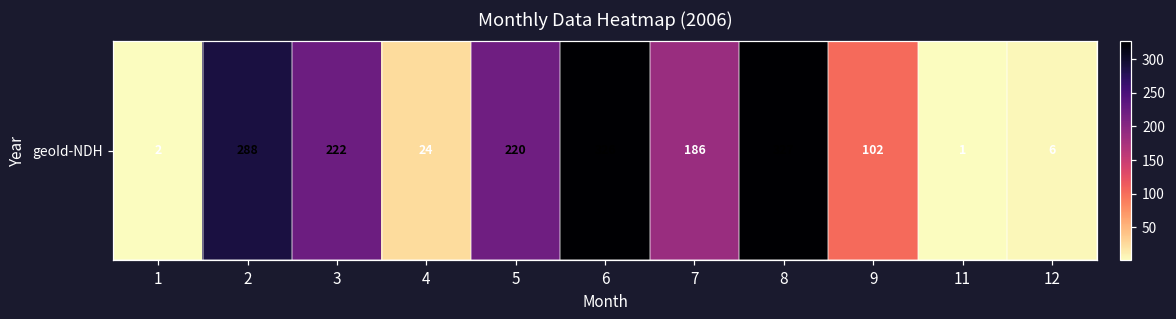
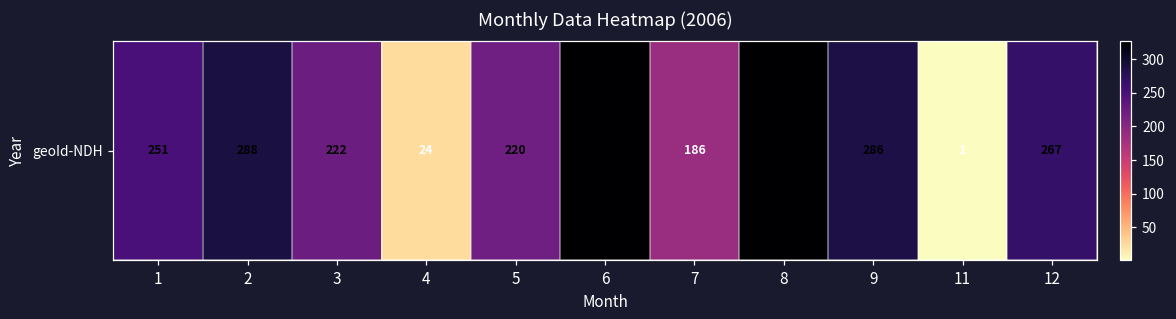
geoId-NDH, 1: 2 -> 251
geoId-NDH, 9: 102 -> 286
geoId-NDH, 12: 6 -> 267
